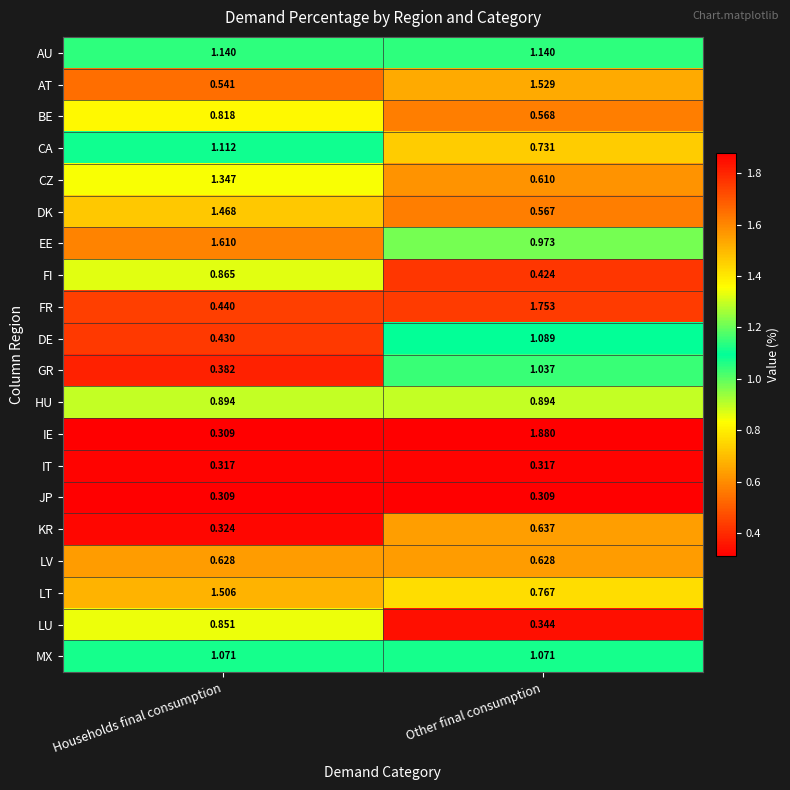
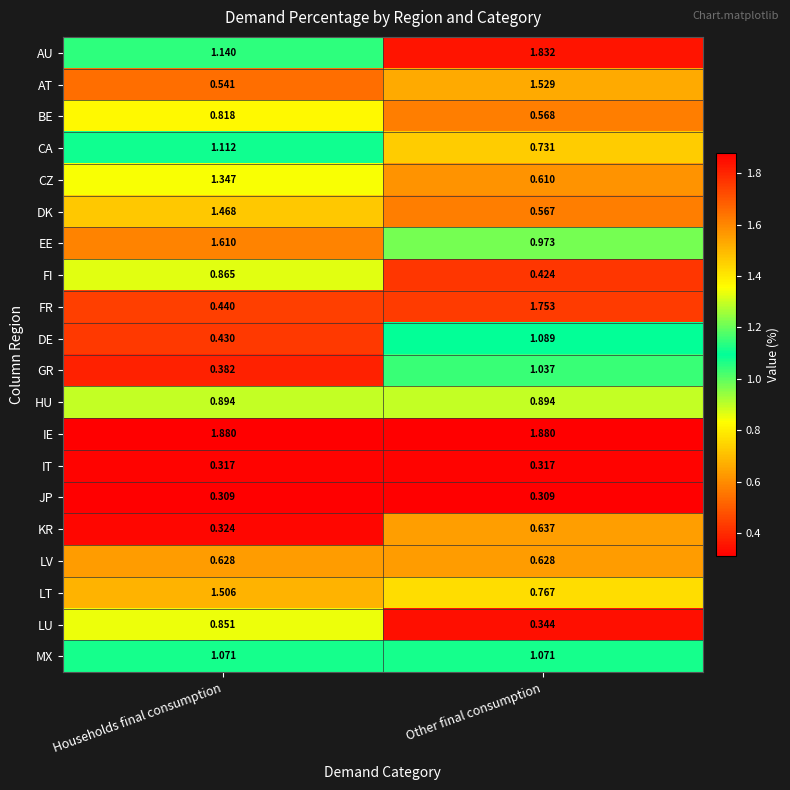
AU, Other final consumption: 1.140 -> 1.832
IE, Households final consumption: 0.309 -> 1.880
